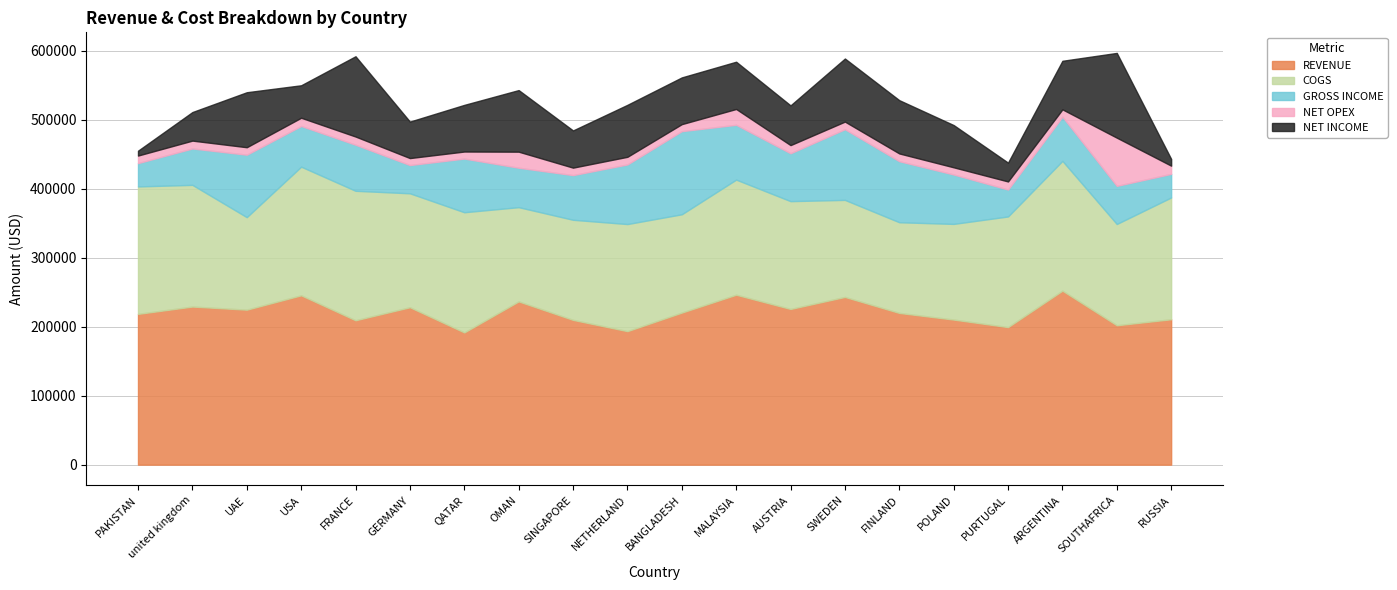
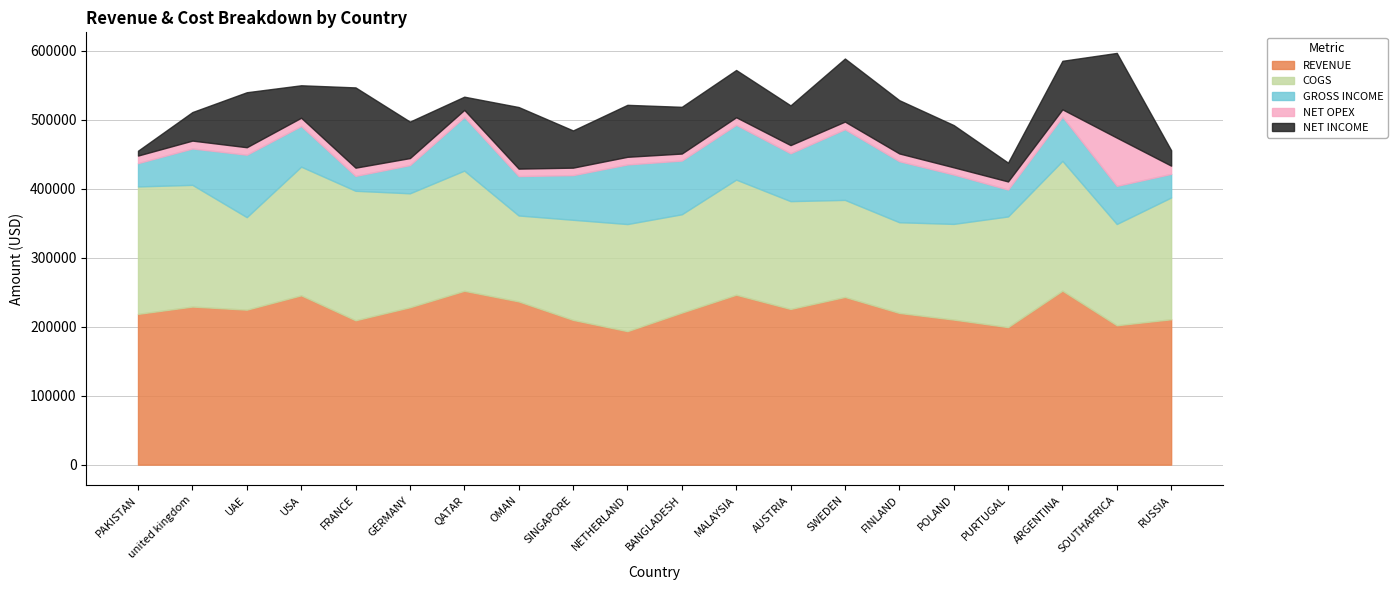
GROSS INCOME, FRANCE: 70000 -> 20000
REVENUE, QATAR: 190000 -> 250000
NET INCOME, QATAR: 70000 -> 20000
COGS, OMAN: 140000 -> 120000
NET OPEX, OMAN: 20000 -> 10000
GROSS INCOME, BANGLADESH: 120000 -> 80000
NET OPEX, MALAYSIA: 20000 -> 10000
NET INCOME, RUSSIA: 10000 -> 20000
